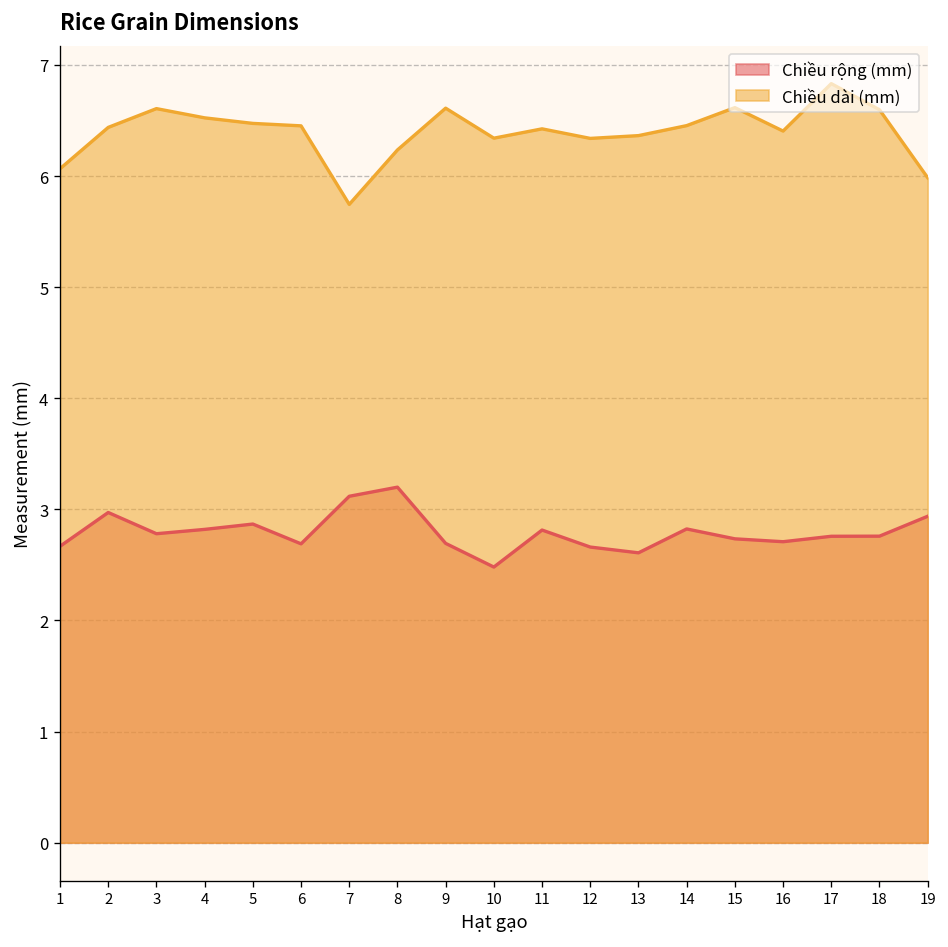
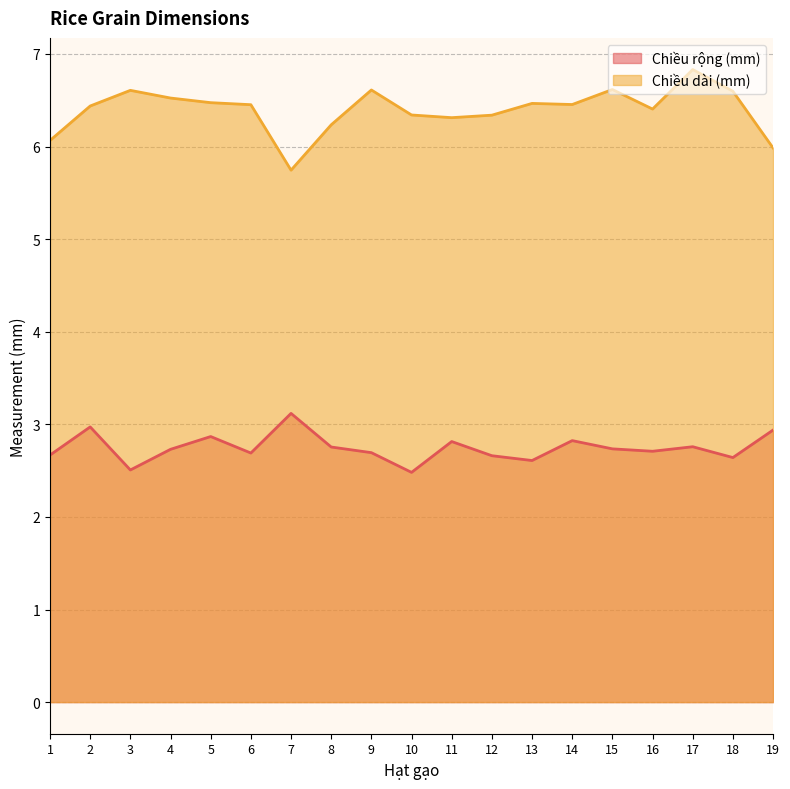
Chiều rộng (mm), 3: 2.8 -> 2.5
Chiều rộng (mm), 4: 2.8 -> 2.7
Chiều rộng (mm), 8: 3.2 -> 2.8
Chiều dài (mm), 11: 6.4 -> 6.3
Chiều dài (mm), 13: 6.4 -> 6.5
Chiều rộng (mm), 18: 2.8 -> 2.6
